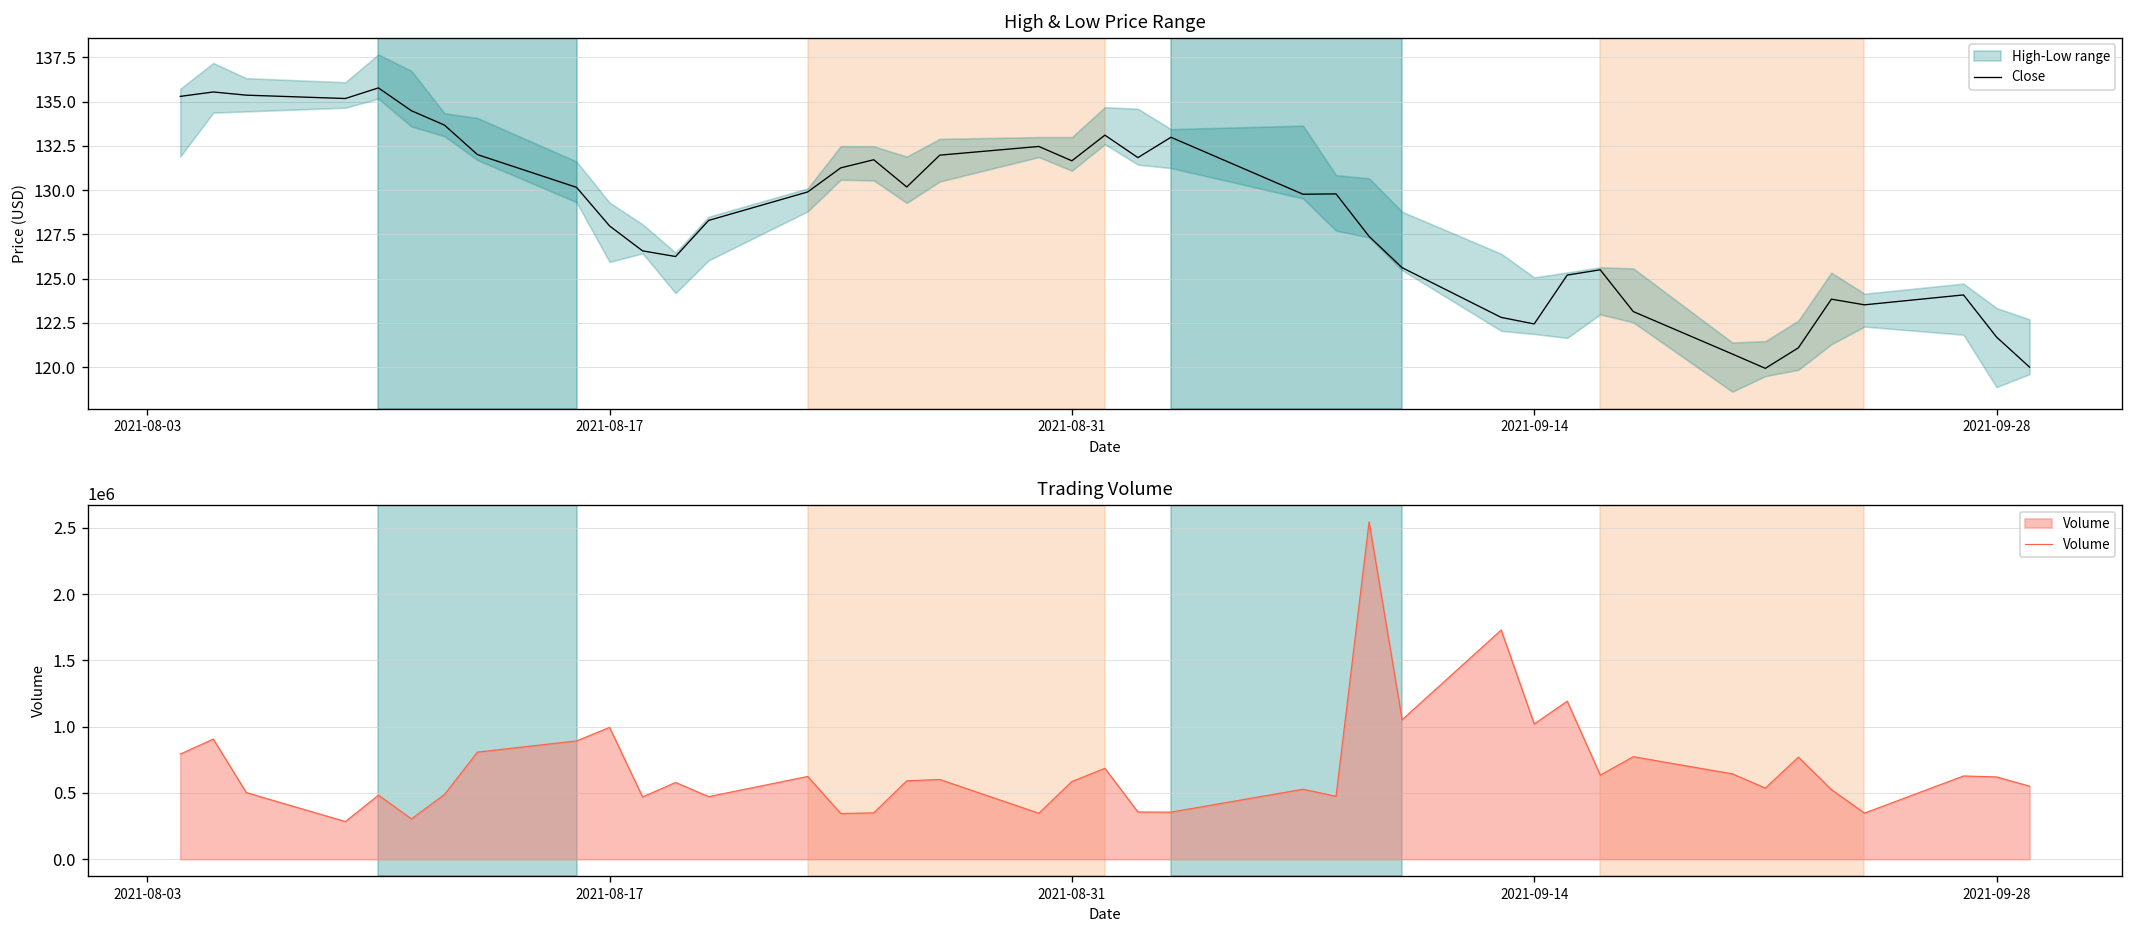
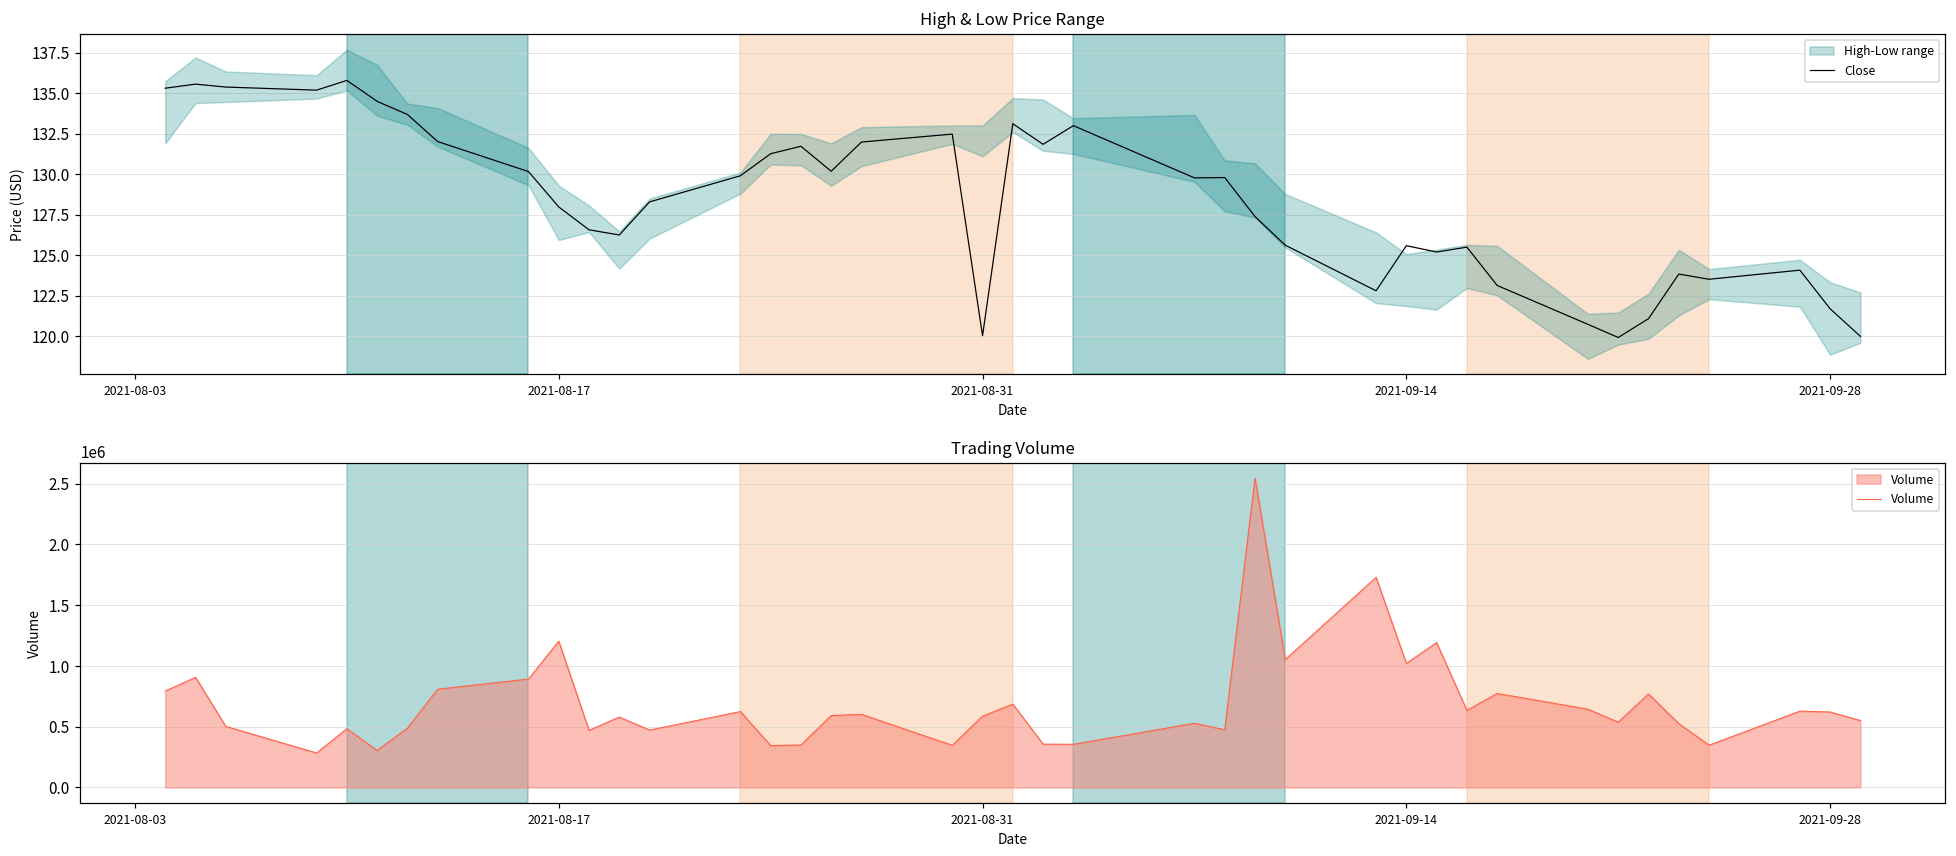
High & Low Price Range, Close, 2021-08-31: 131.7 -> 120.0
High & Low Price Range, Close, 2021-09-14: 122.4 -> 125.6
Trading Volume, 2021-08-17: 990000 -> 1200000
